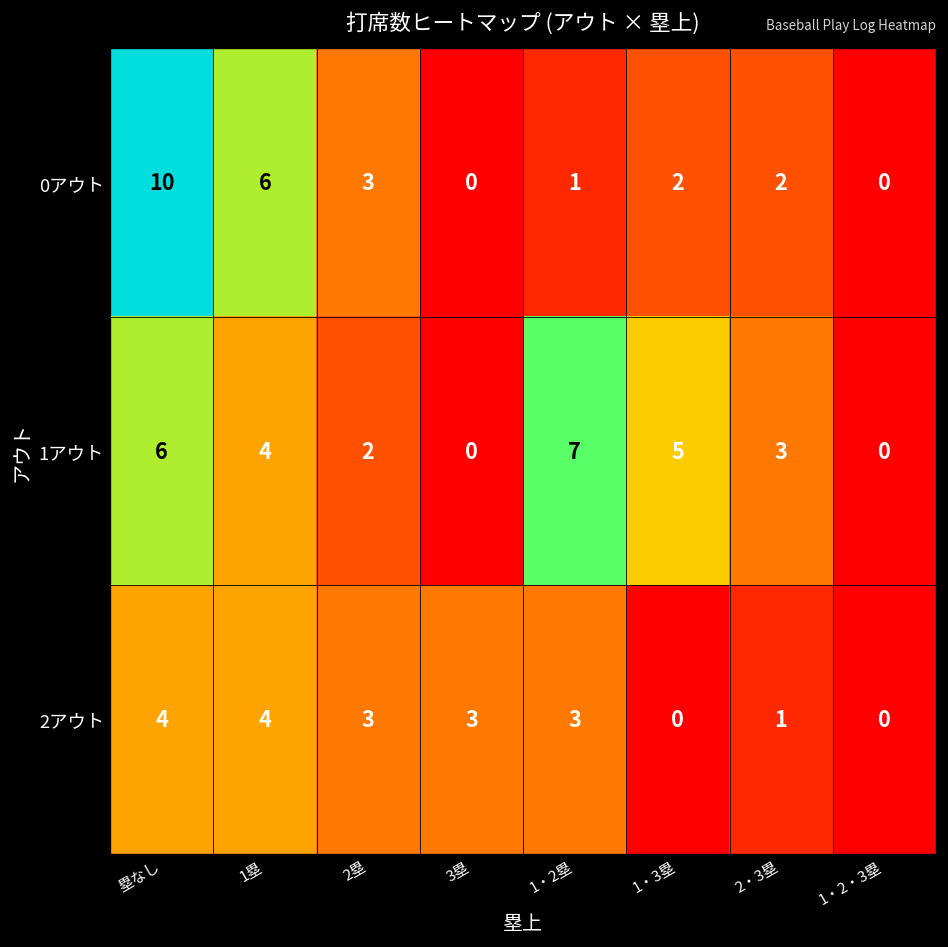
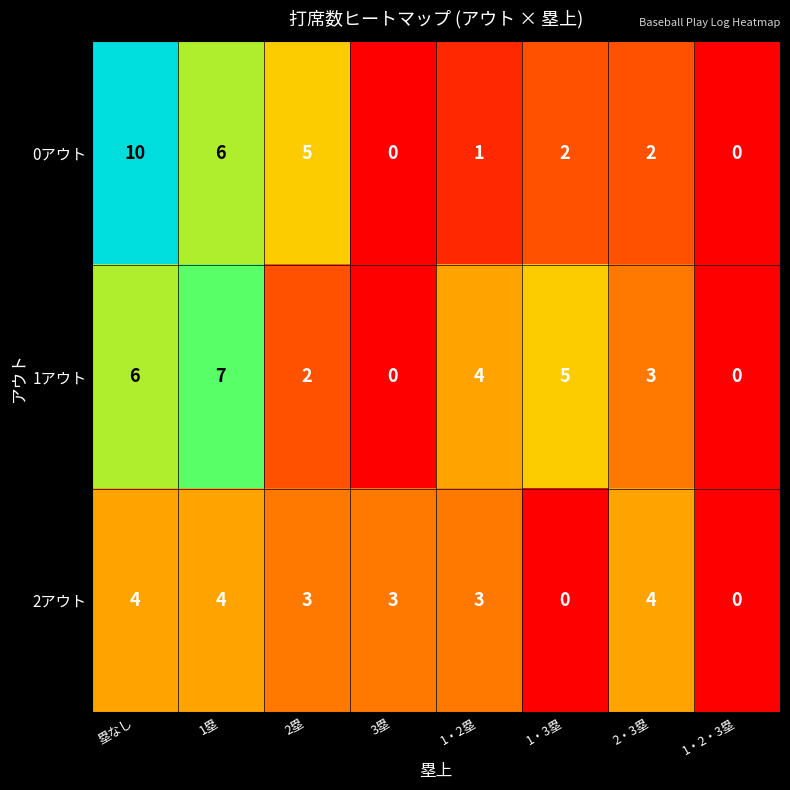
0アウト, 2塁: 3 -> 5
1アウト, 1塁: 4 -> 7
1アウト, 1・2塁: 7 -> 4
2アウト, 2・3塁: 1 -> 4
